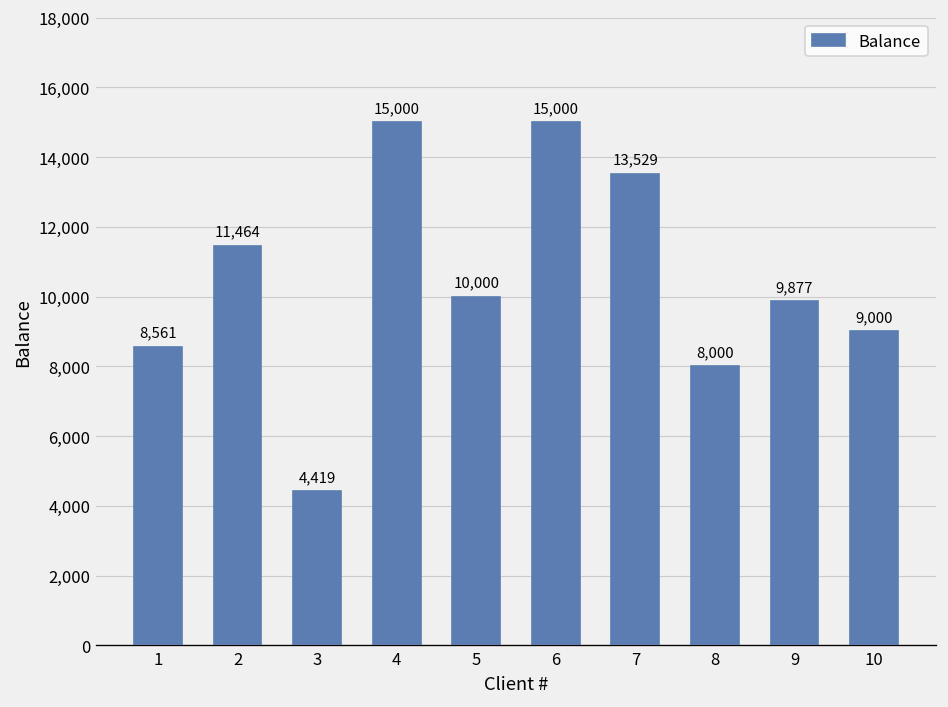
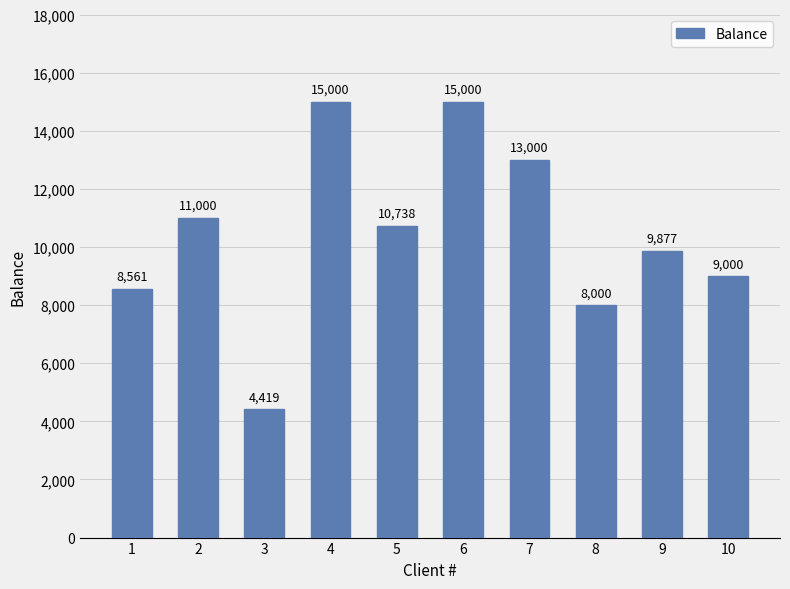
2: 11,464 -> 11,000
5: 10,000 -> 10,738
7: 13,529 -> 13,000
